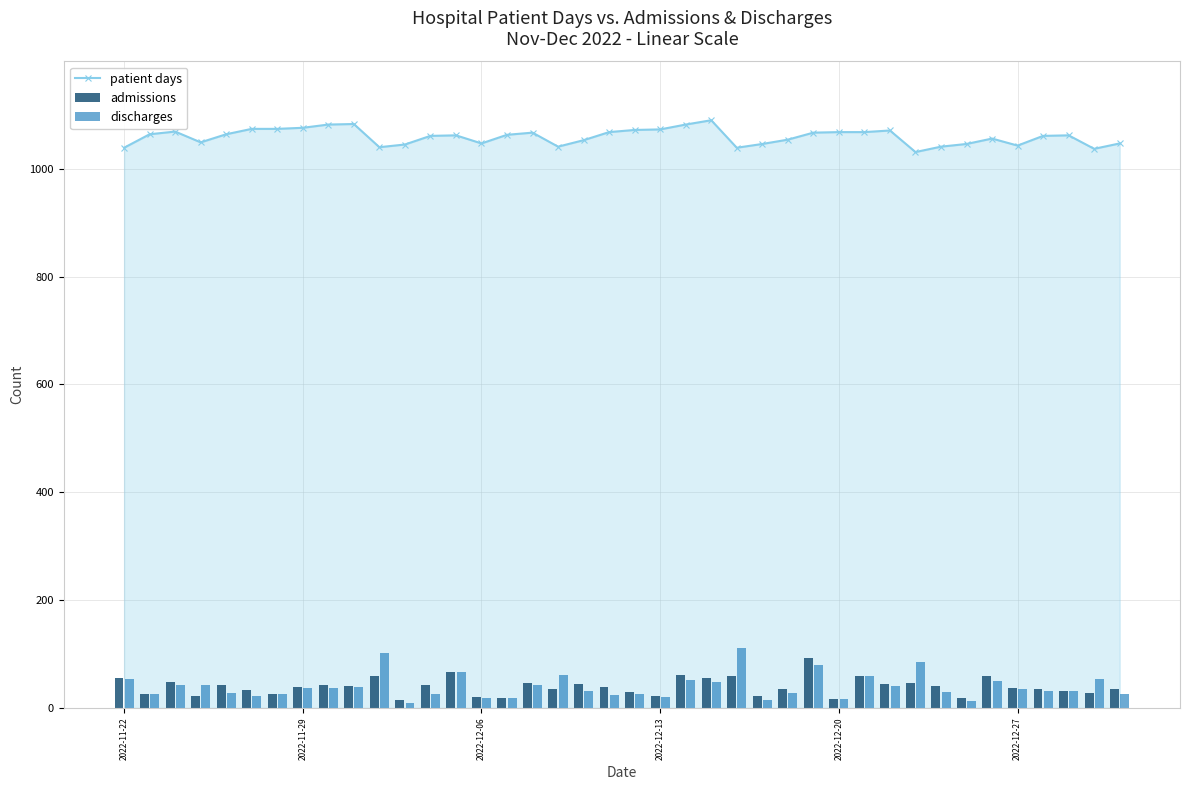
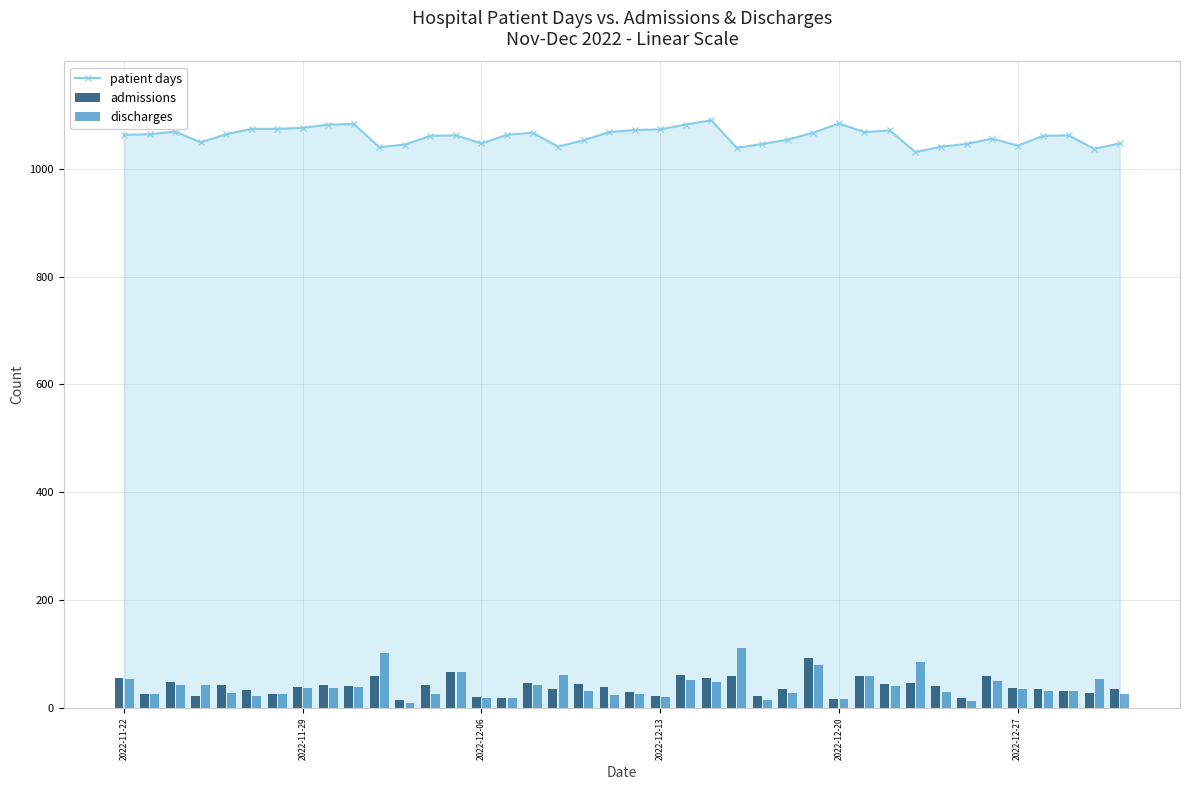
patient days, 2022-11-22: 1040 -> 1060
patient days, 2022-12-20: 1070 -> 1080
